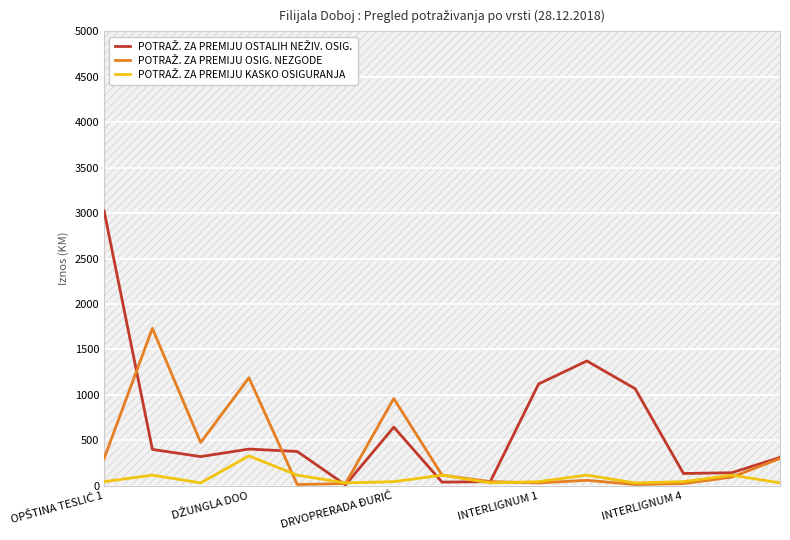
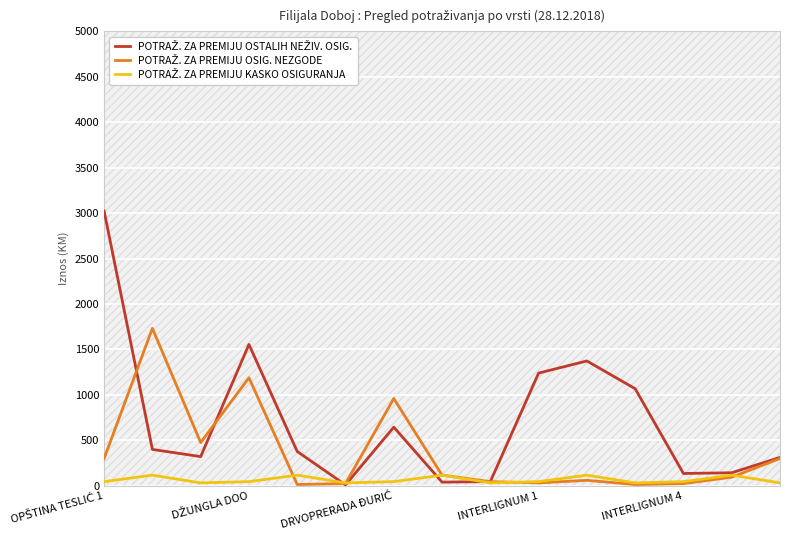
POTRAŽ. ZA PREMIJU OSTALIH NEŽIV. OSIG., DŽUNGLA DOO: 400 -> 1600
POTRAŽ. ZA PREMIJU KASKO OSIGURANJA, DŽUNGLA DOO: 300 -> 0
POTRAŽ. ZA PREMIJU OSTALIH NEŽIV. OSIG., INTERLIGNUM 1: 1100 -> 1200
